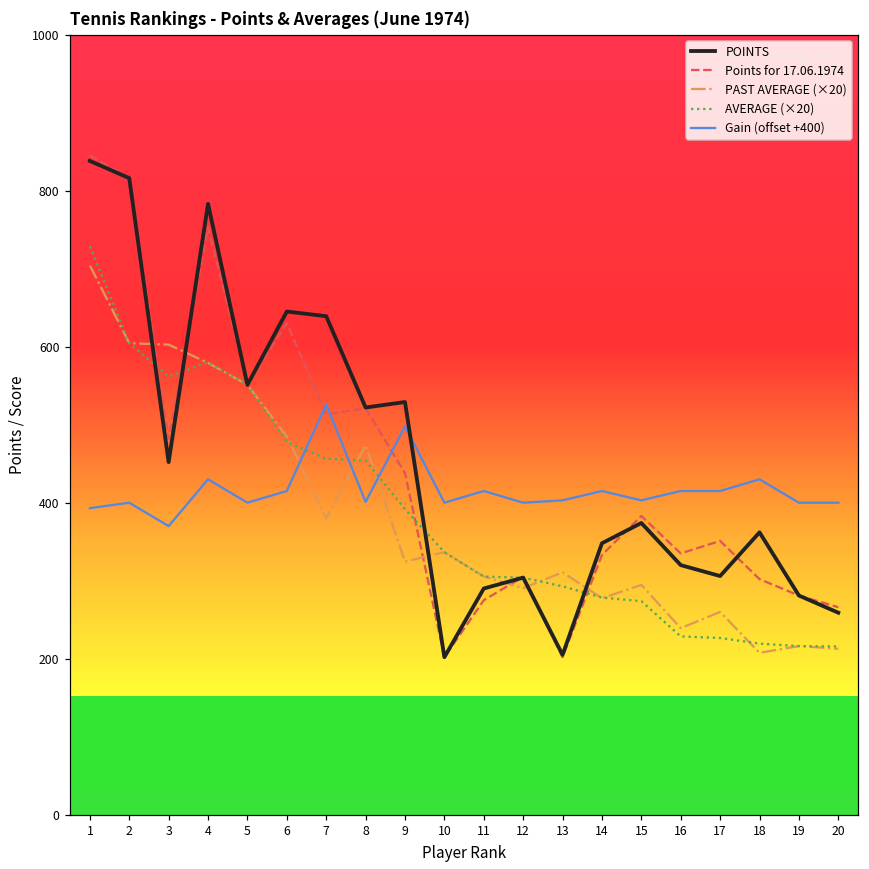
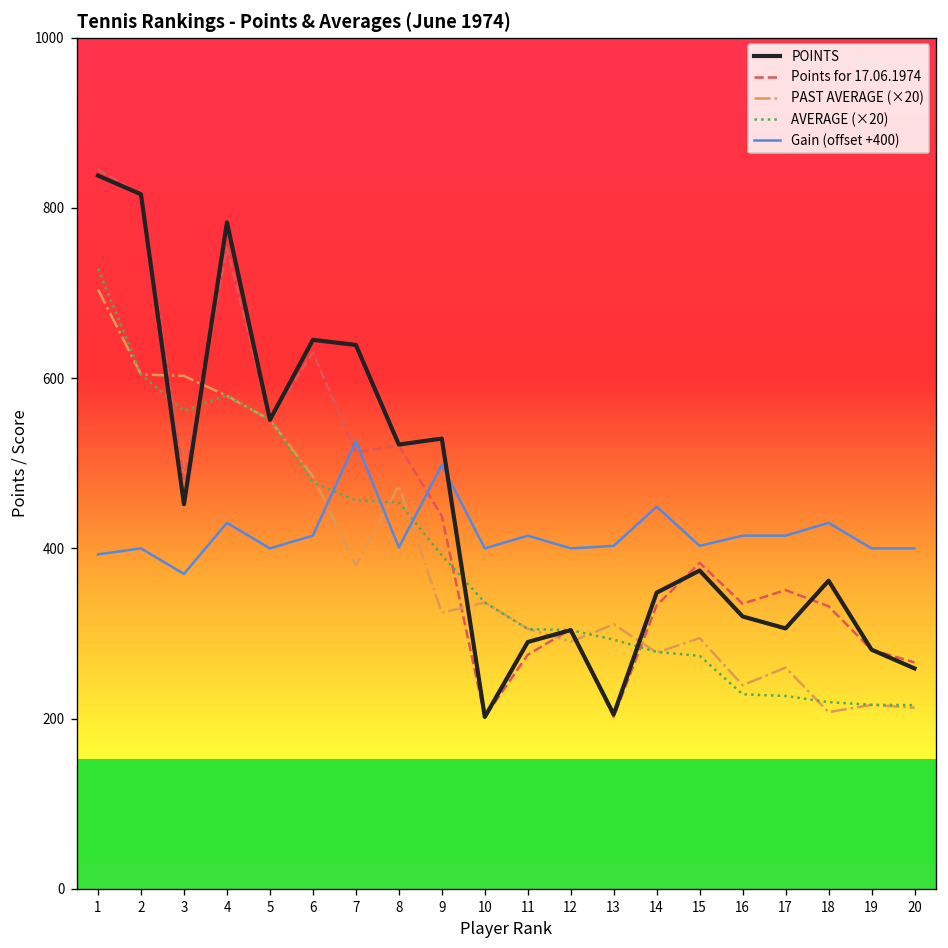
Gain (offset +400), 14: 420 -> 450
Points for 17.06.1974, 18: 300 -> 330
